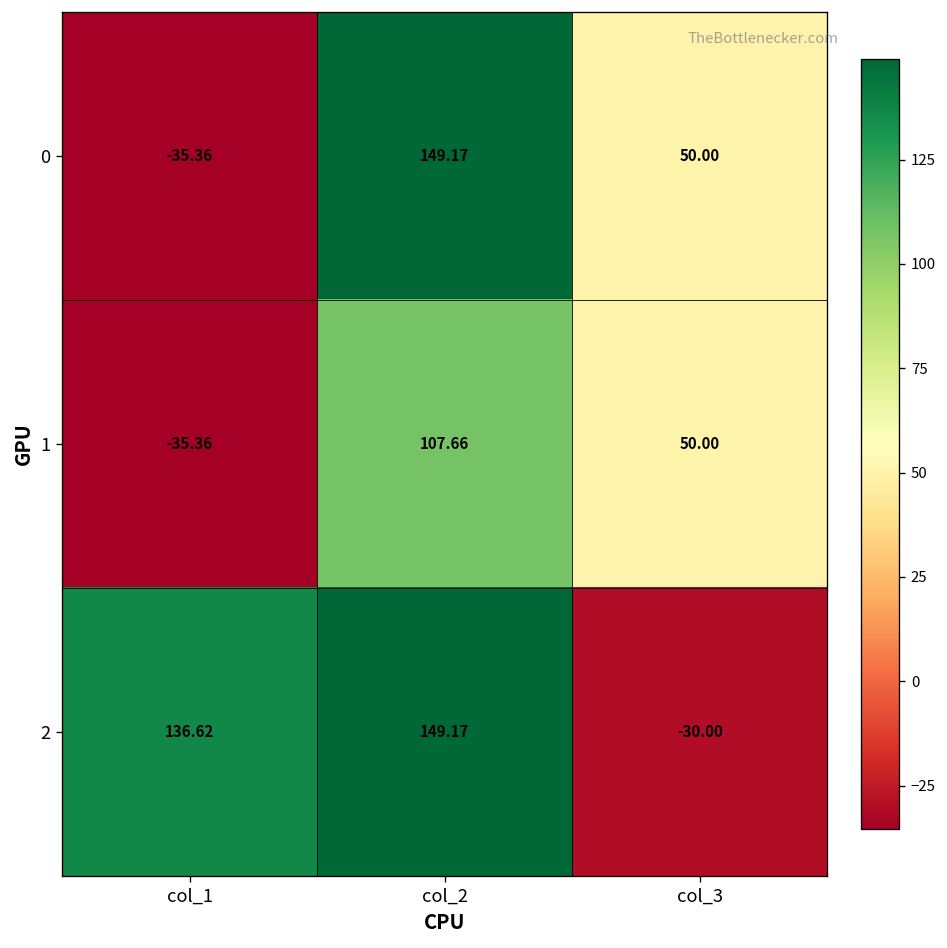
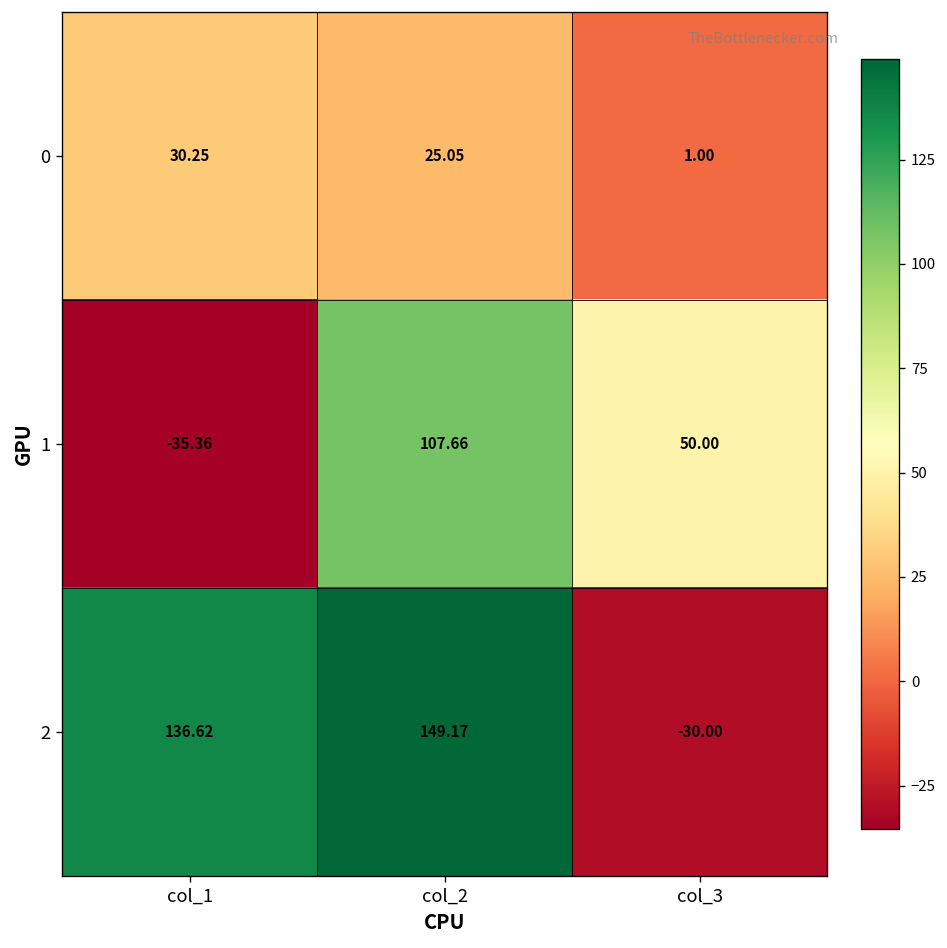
0, col_1: -35.36 -> 30.25
0, col_2: 149.17 -> 25.05
0, col_3: 50.00 -> 1.00
